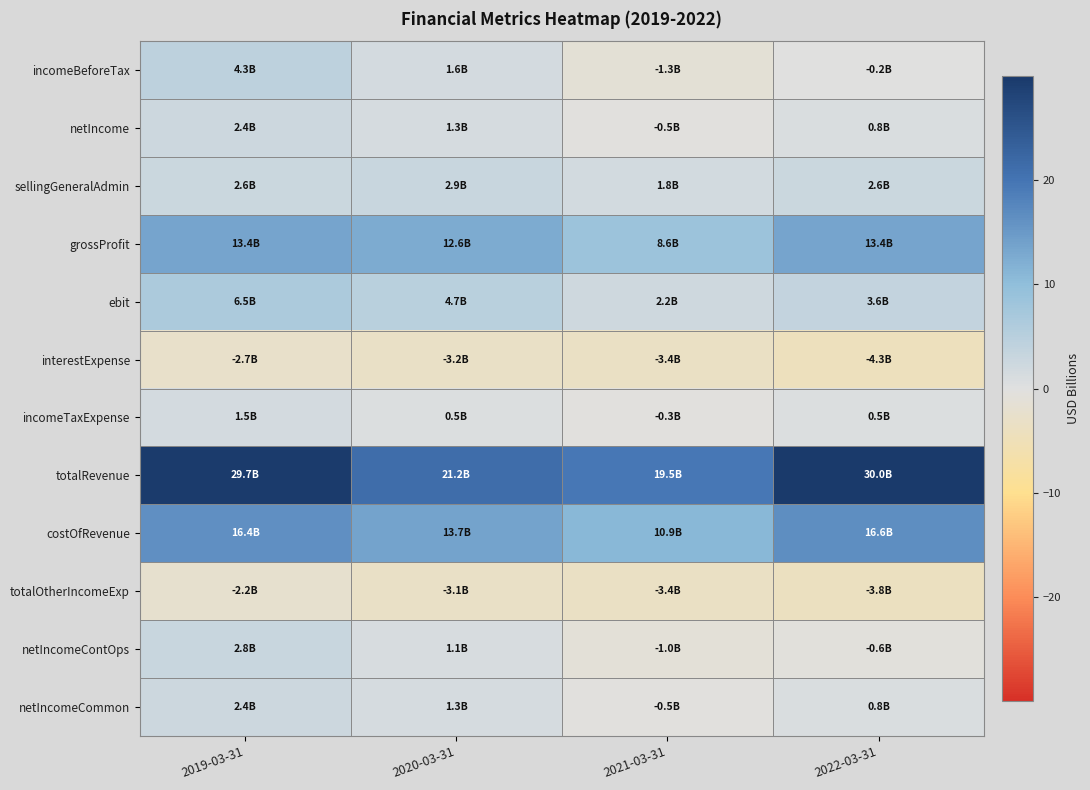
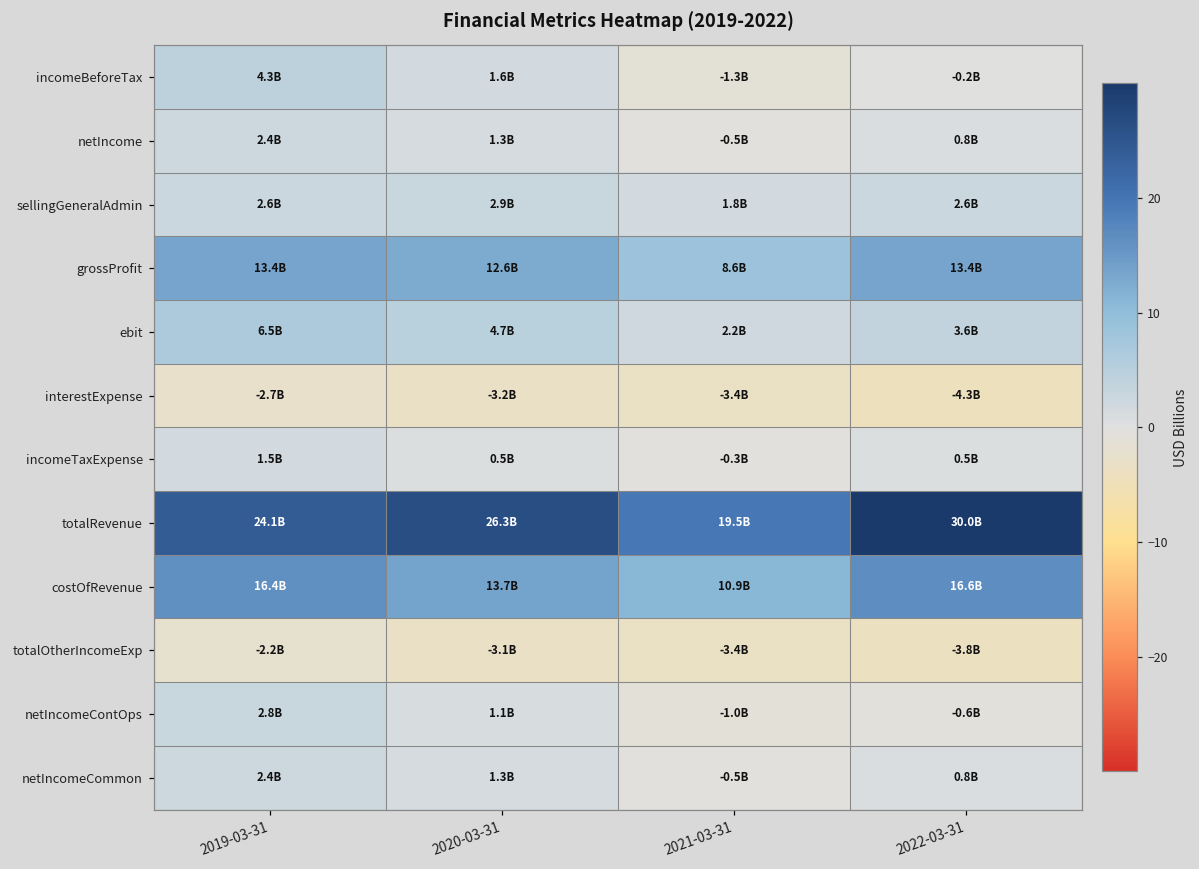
totalRevenue, 2019-03-31: 29.7B -> 24.1B
totalRevenue, 2020-03-31: 21.2B -> 26.3B
